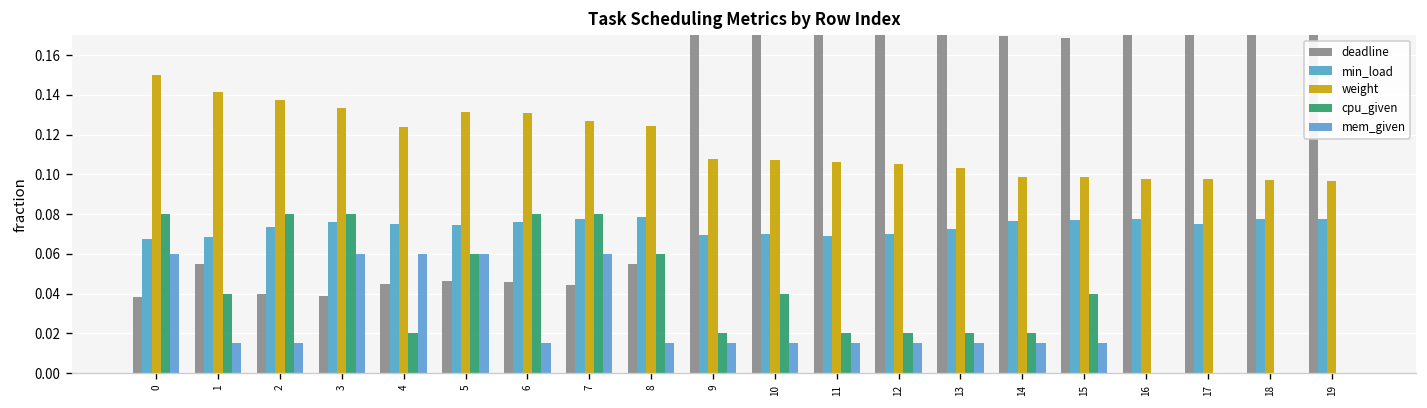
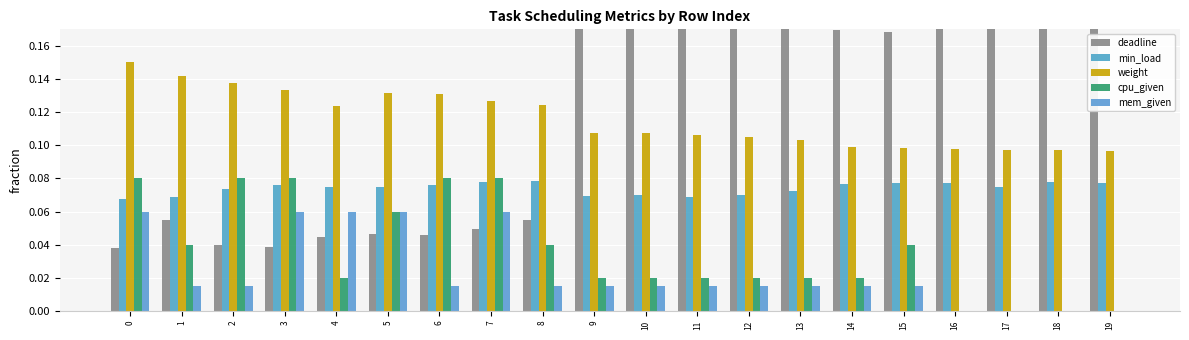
deadline, 7: 0.044 -> 0.049
cpu_given, 8: 0.060 -> 0.040
cpu_given, 10: 0.040 -> 0.020
